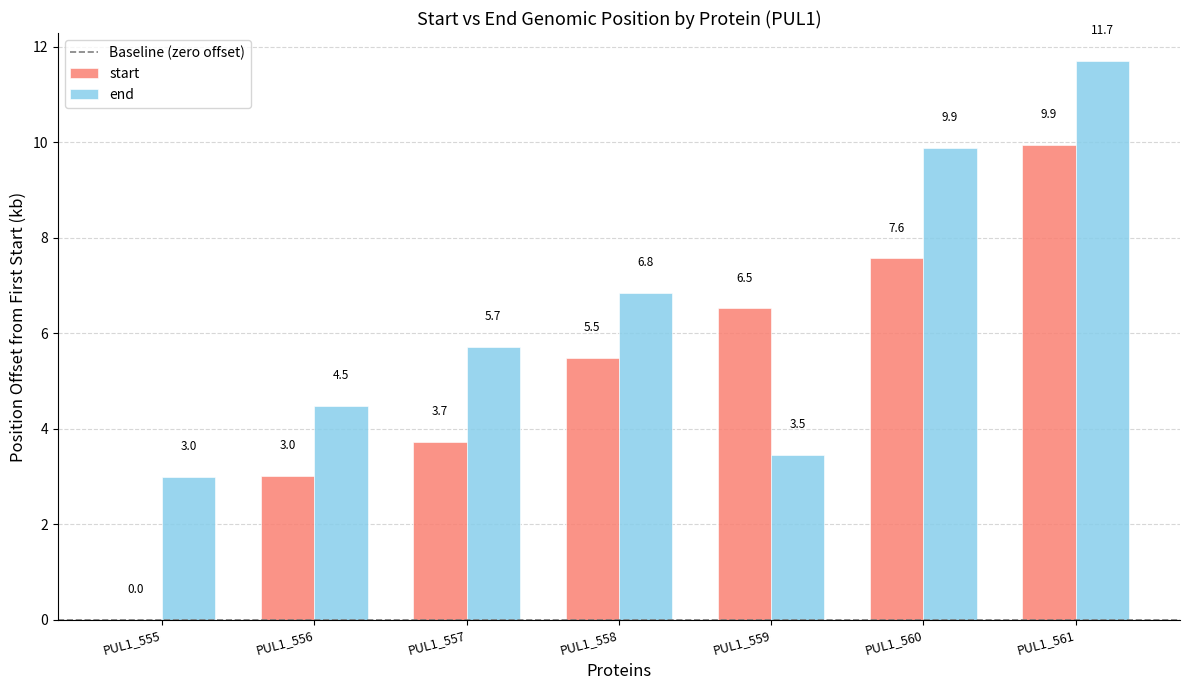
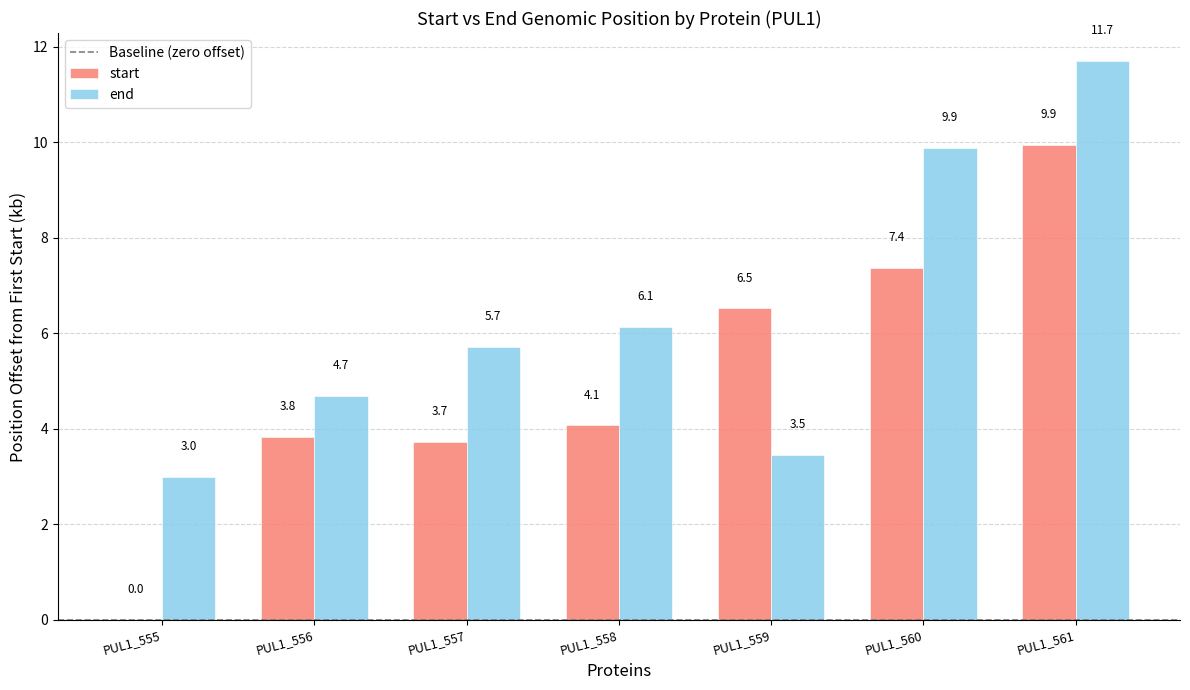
start, PUL1_556: 3.0 -> 3.8
end, PUL1_556: 4.5 -> 4.7
start, PUL1_558: 5.5 -> 4.1
end, PUL1_558: 6.8 -> 6.1
start, PUL1_560: 7.6 -> 7.4
